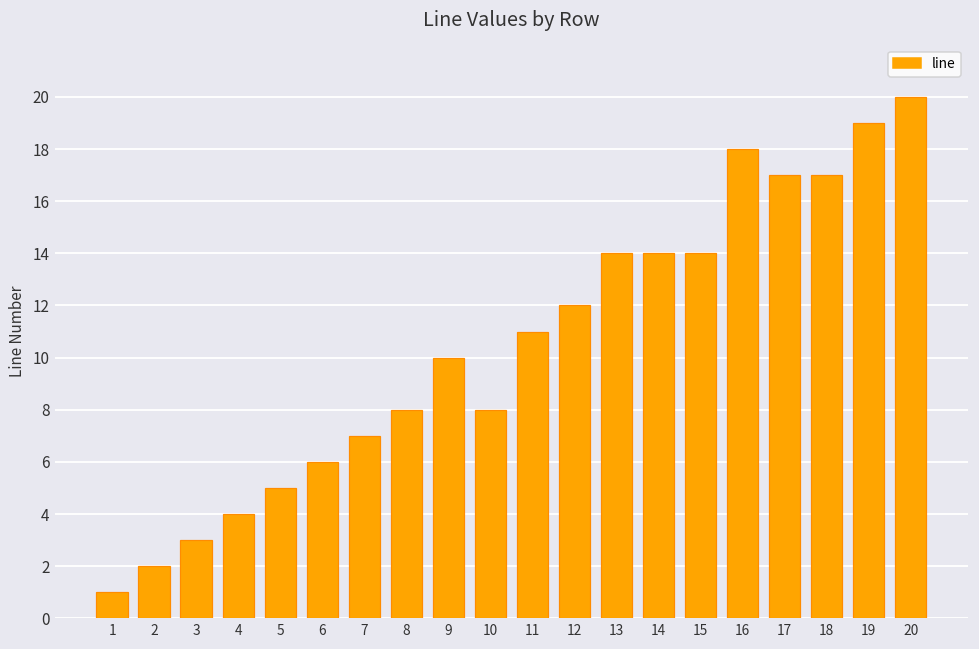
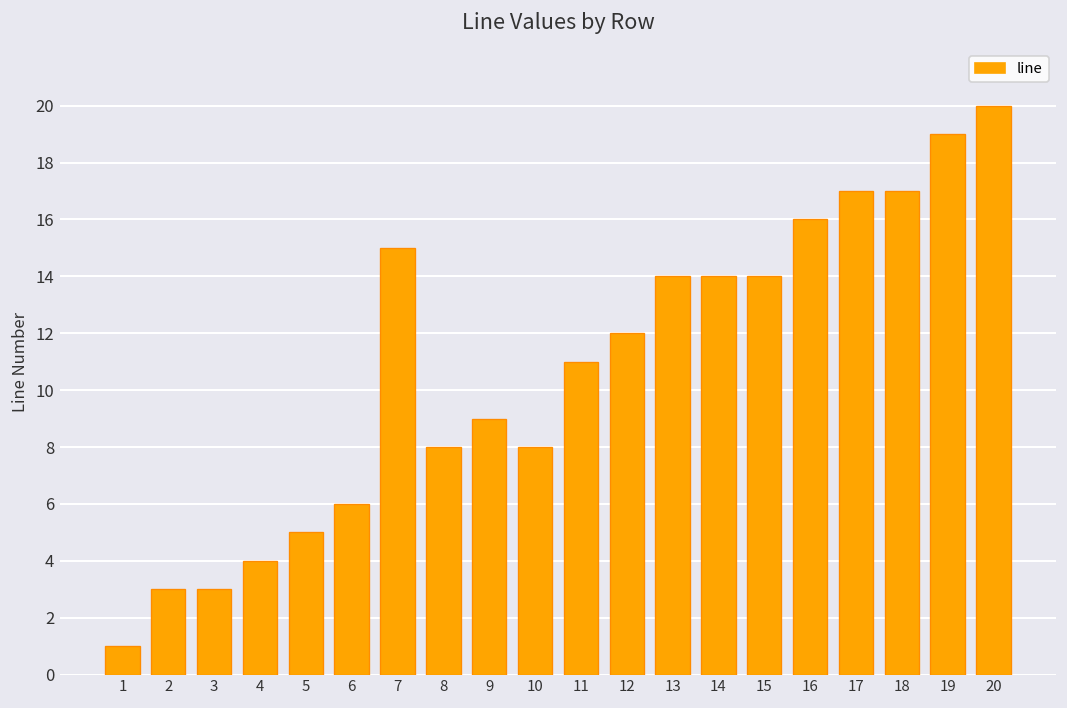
2: 2 -> 3
7: 7 -> 15
9: 10 -> 9
16: 18 -> 16
